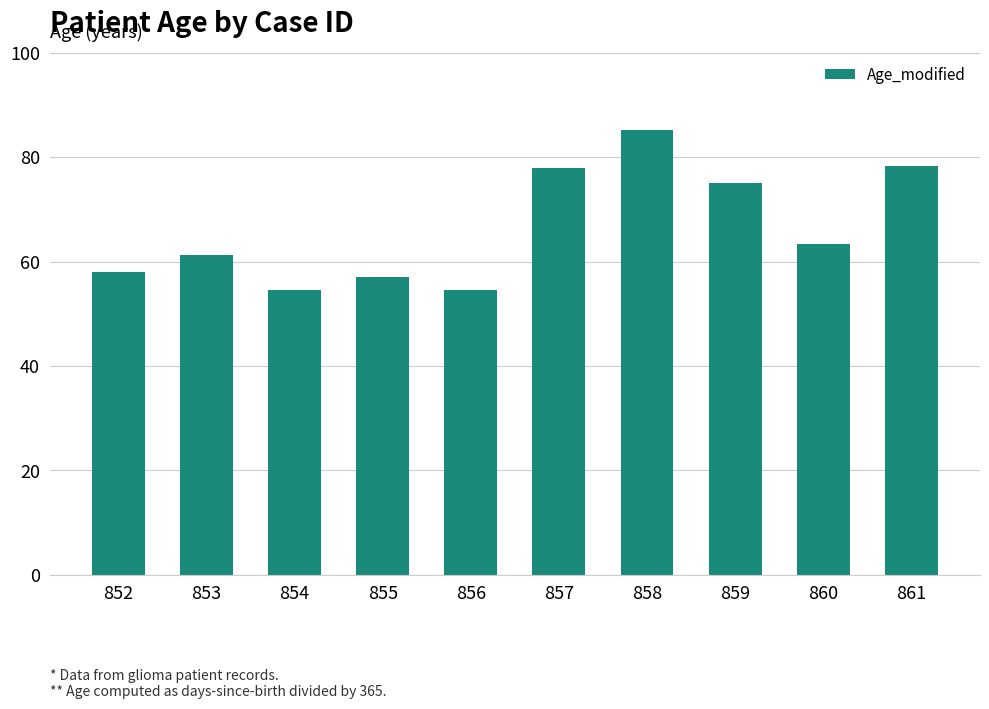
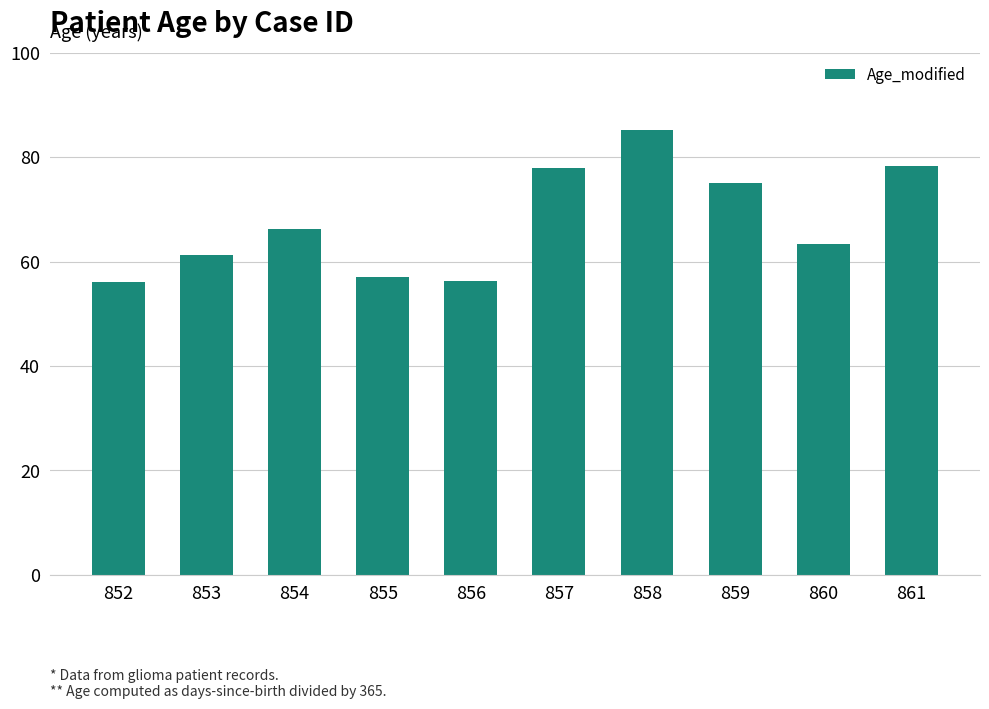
852: 58 -> 56
854: 55 -> 66
856: 55 -> 56
